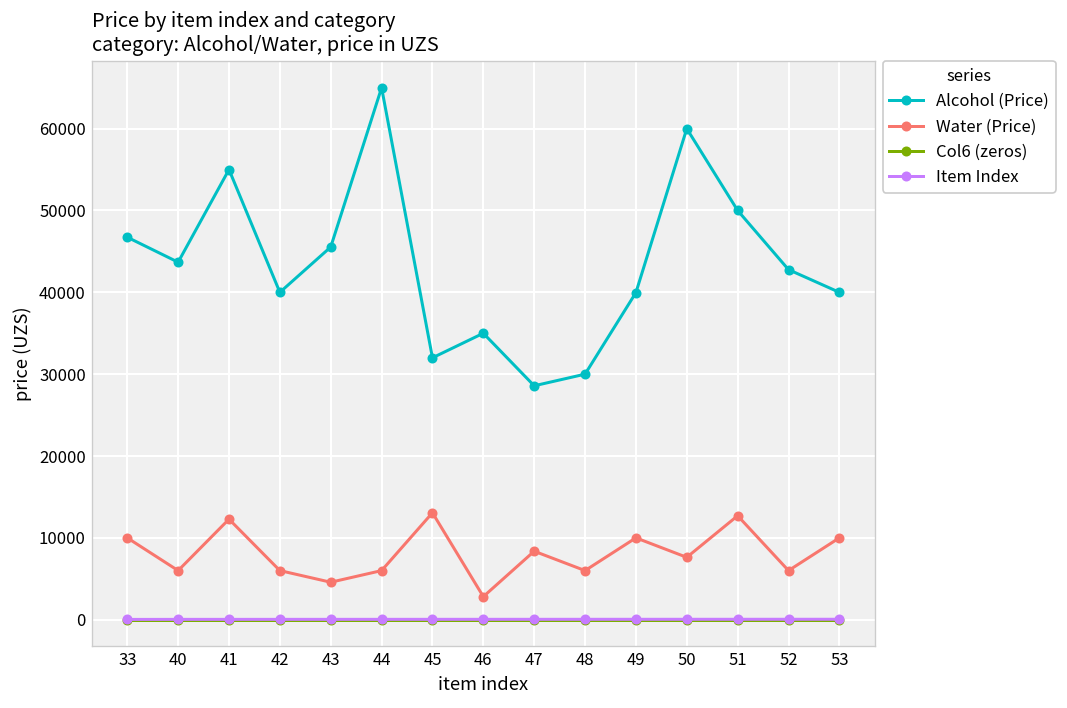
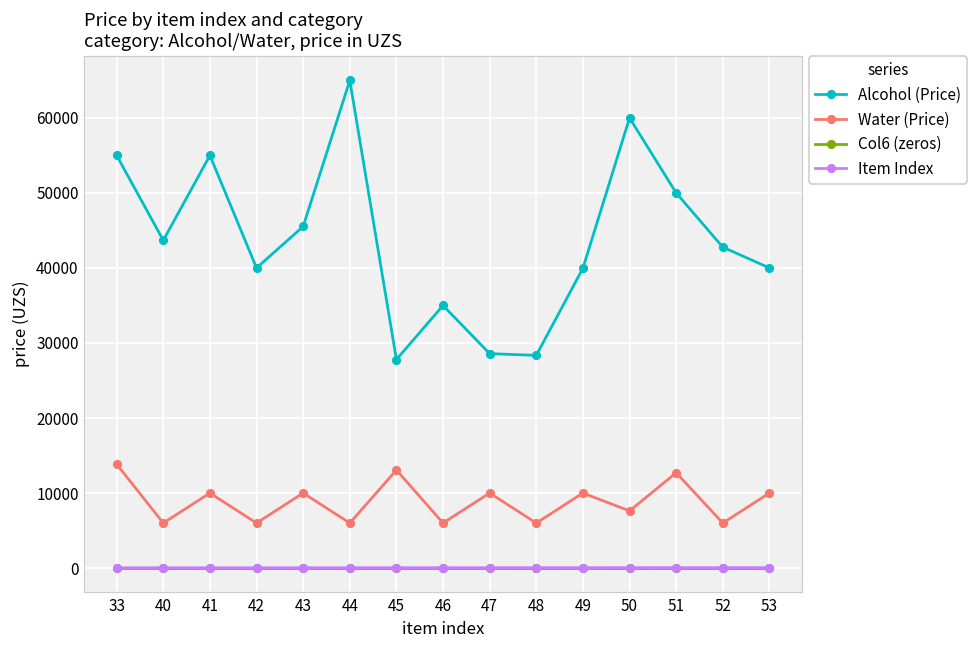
Alcohol (Price), 33: 47000 -> 55000
Water (Price), 33: 10000 -> 14000
Water (Price), 41: 12000 -> 10000
Water (Price), 43: 5000 -> 10000
Alcohol (Price), 45: 32000 -> 28000
Water (Price), 46: 3000 -> 6000
Water (Price), 47: 8000 -> 10000
Alcohol (Price), 48: 30000 -> 28000
